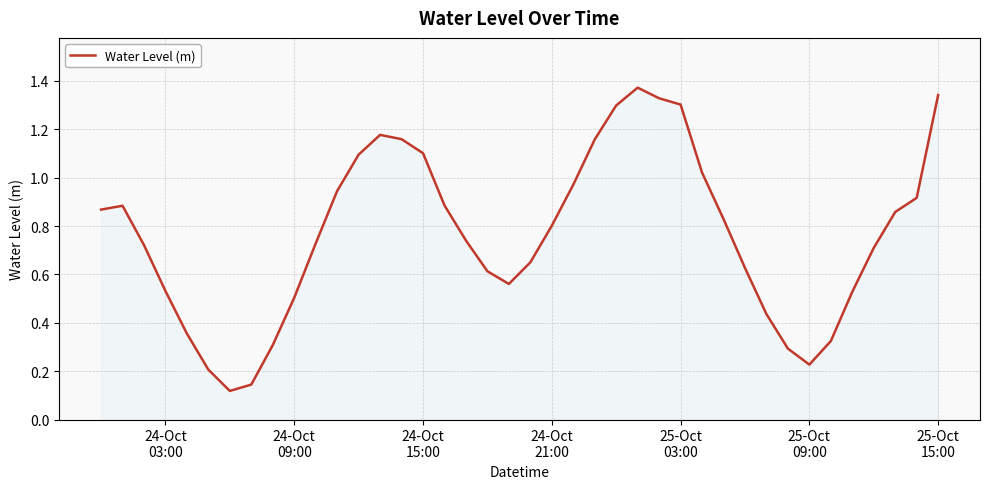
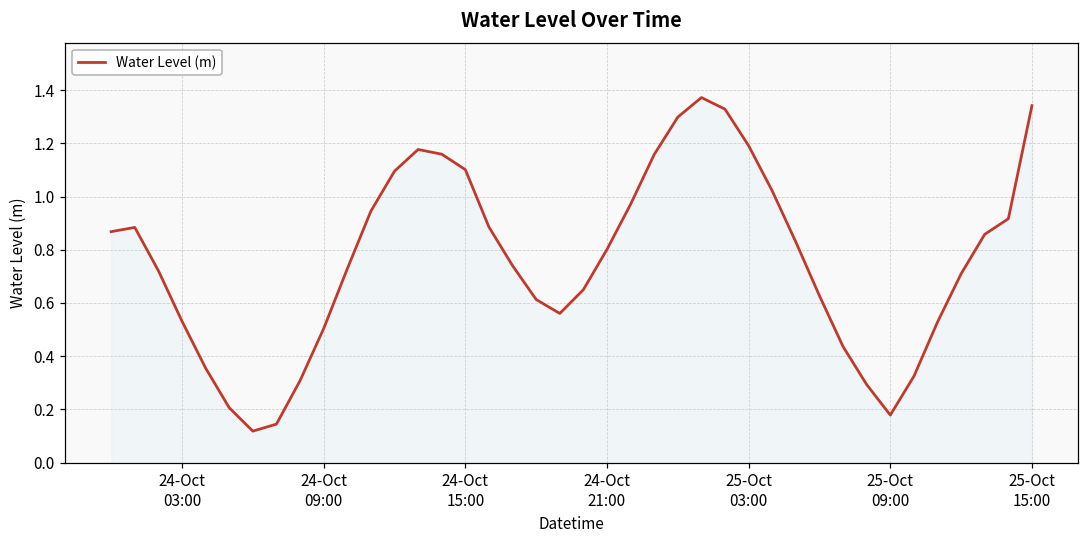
25-Oct 03:00: 1.30 -> 1.19
25-Oct 09:00: 0.23 -> 0.18
